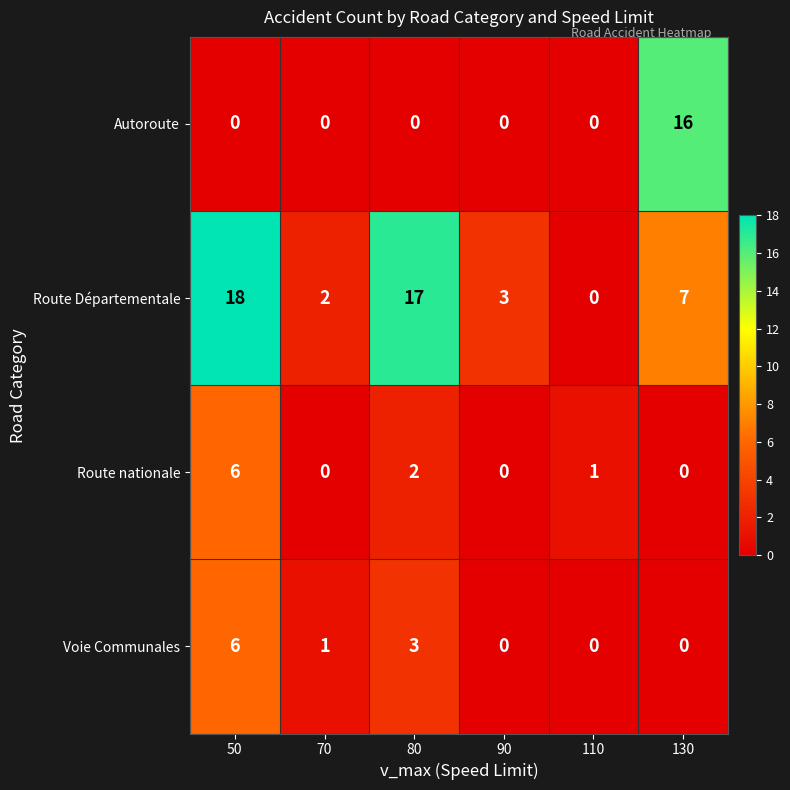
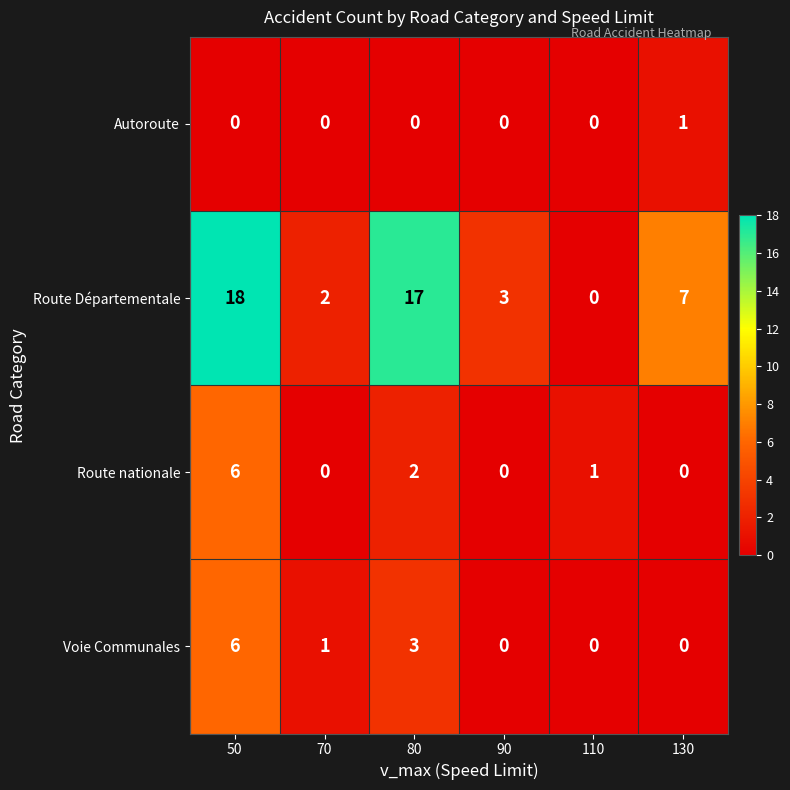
Autoroute, 130: 16 -> 1
